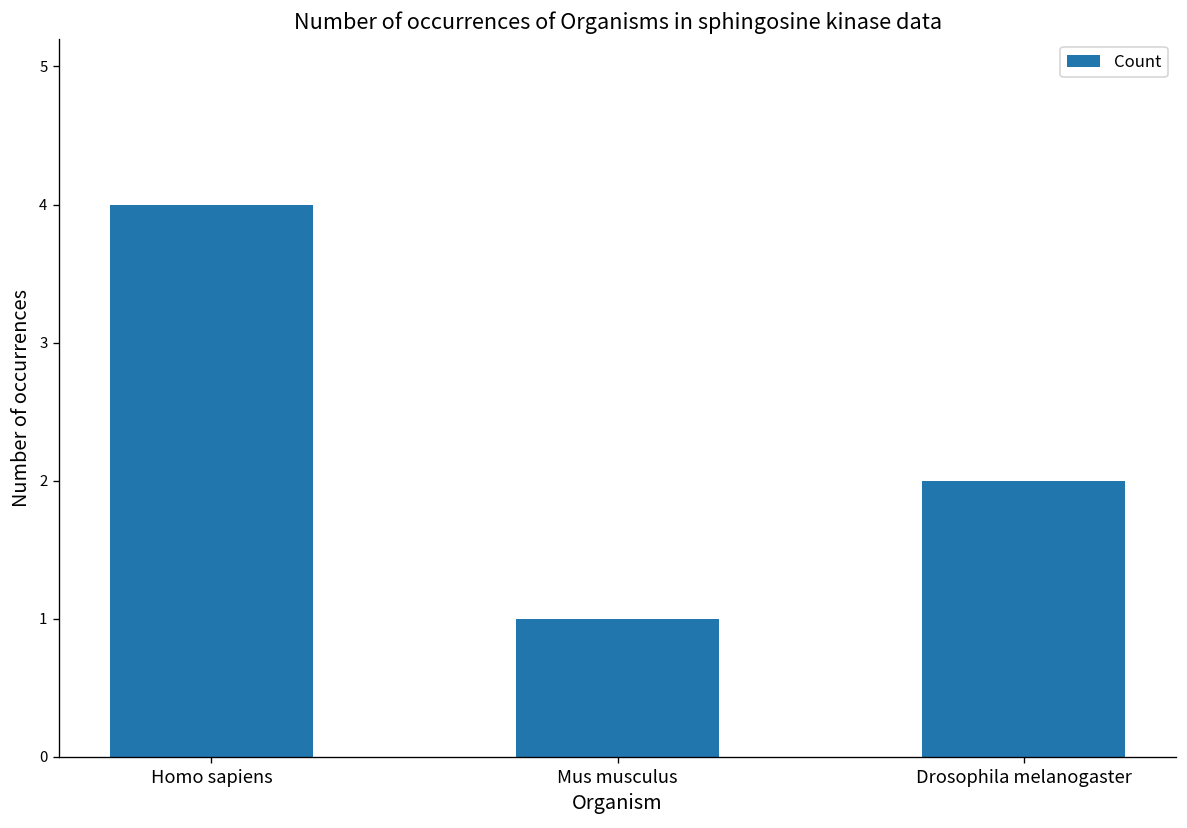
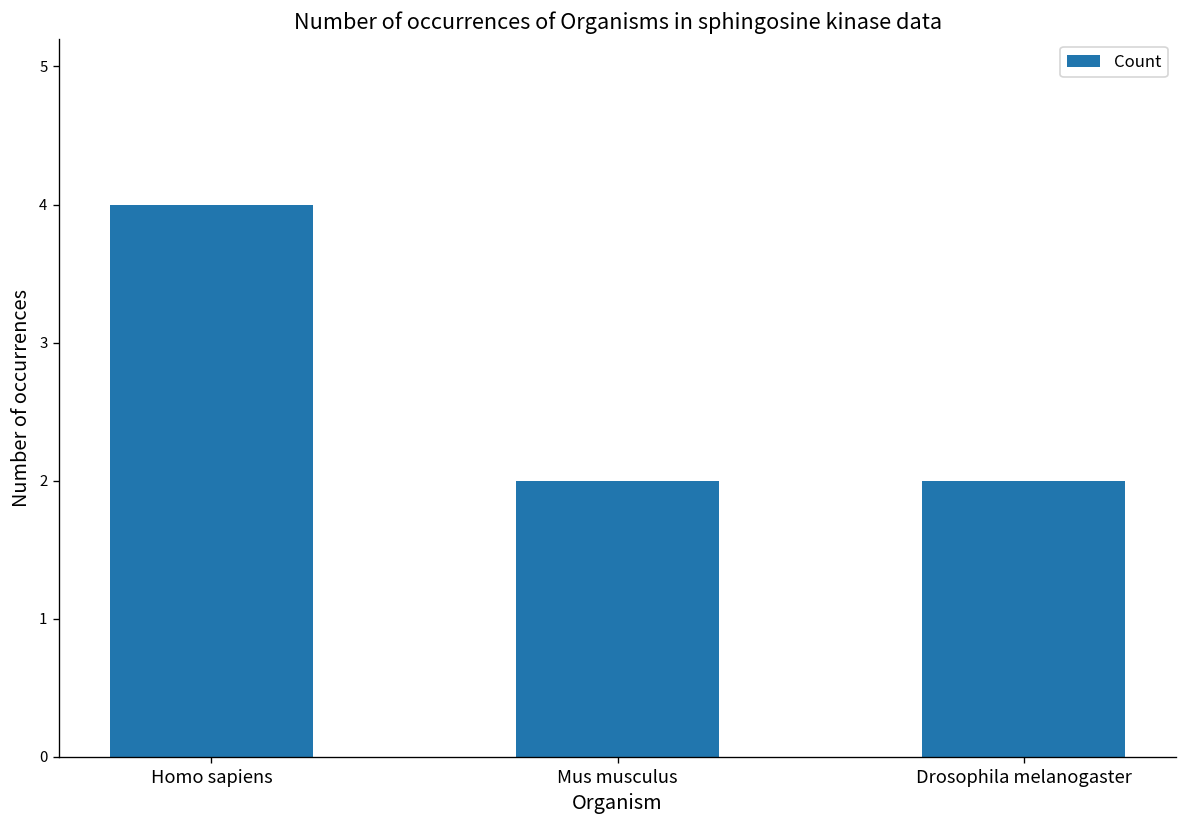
Mus musculus: 1 -> 2
